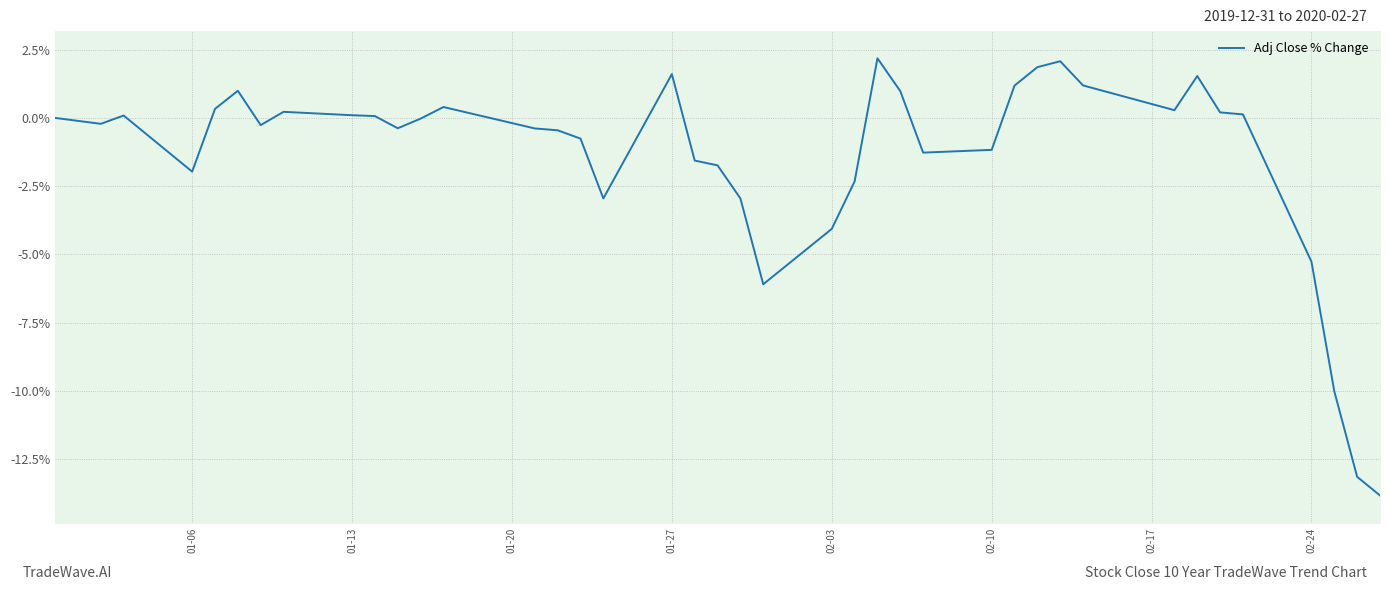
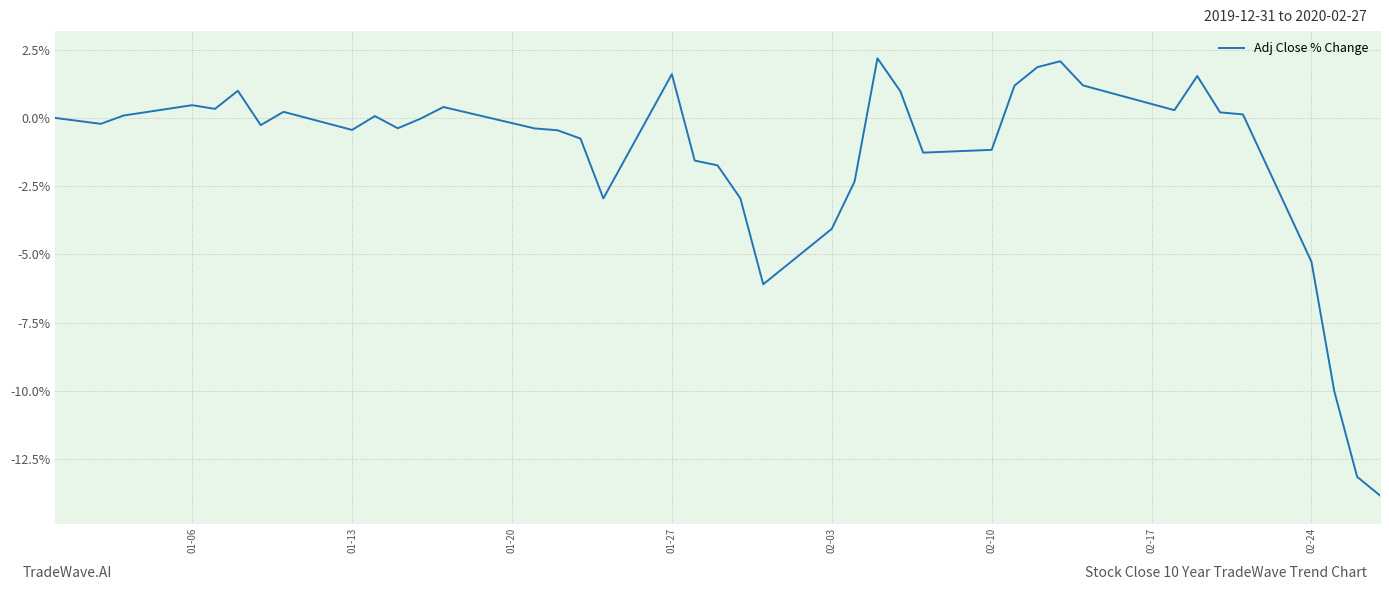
Adj Close % Change, 01-06: -2.0% -> 0.5%
Adj Close % Change, 01-13: 0.1% -> -0.4%
